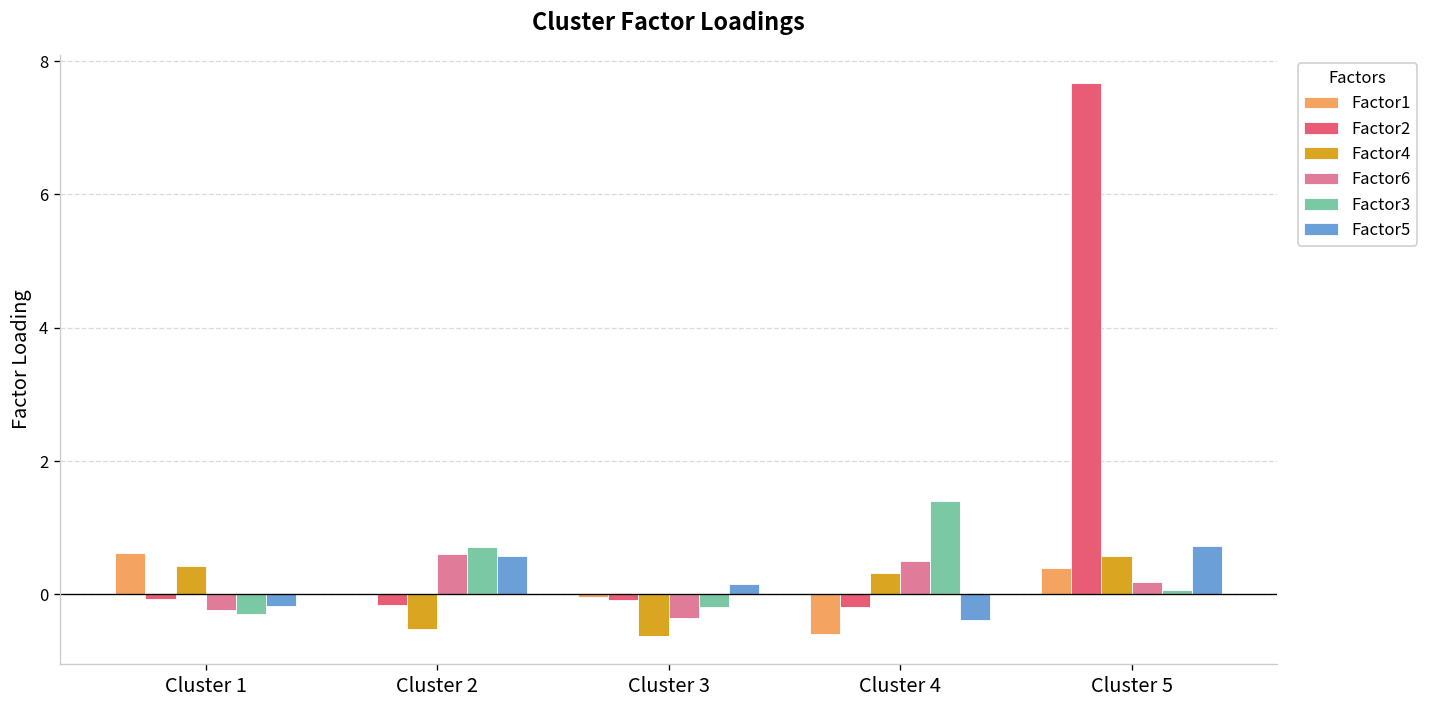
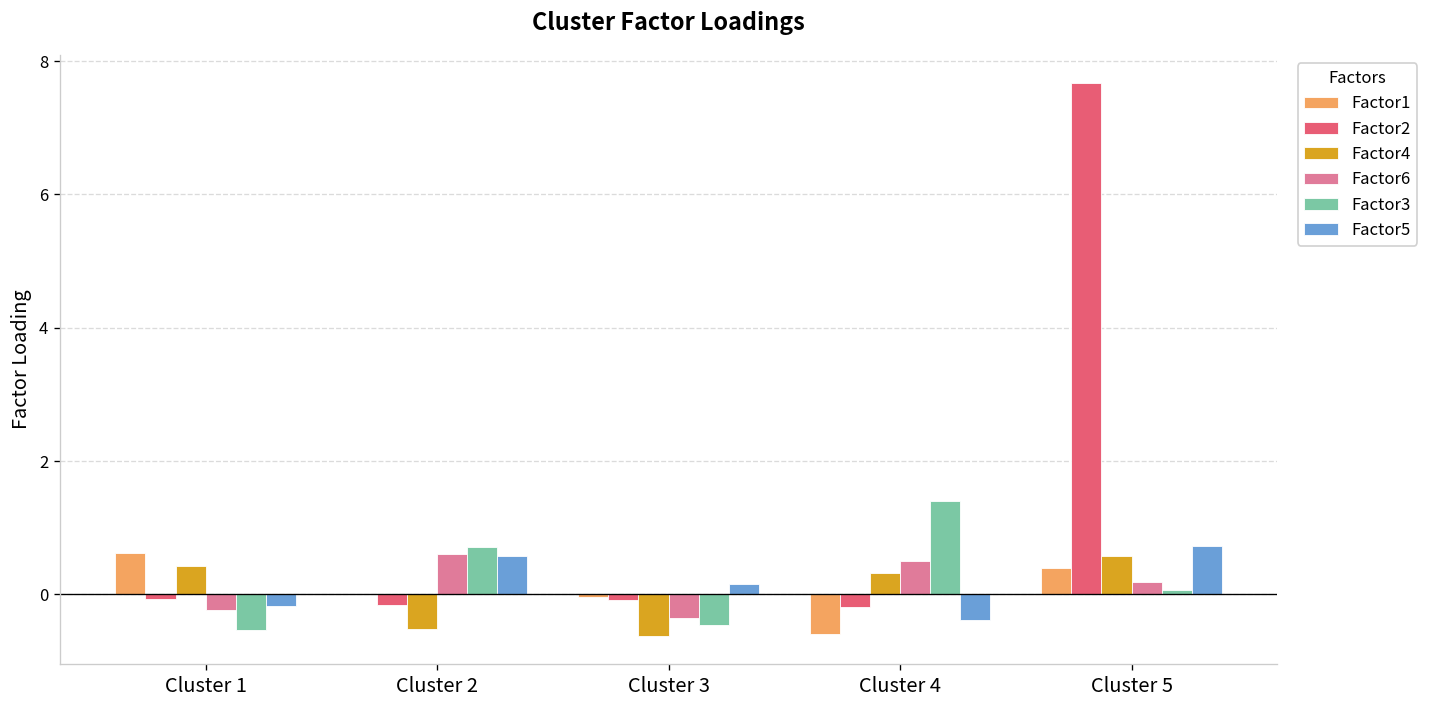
Factor3, Cluster 1: -0.3 -> -0.5
Factor3, Cluster 3: -0.2 -> -0.5
